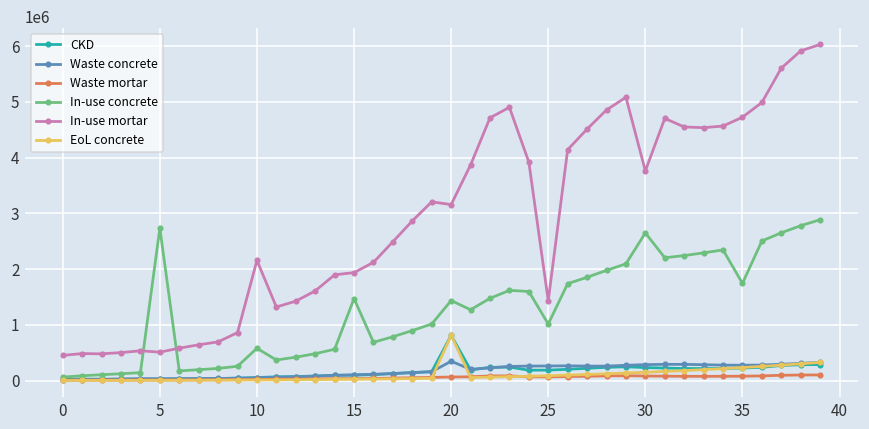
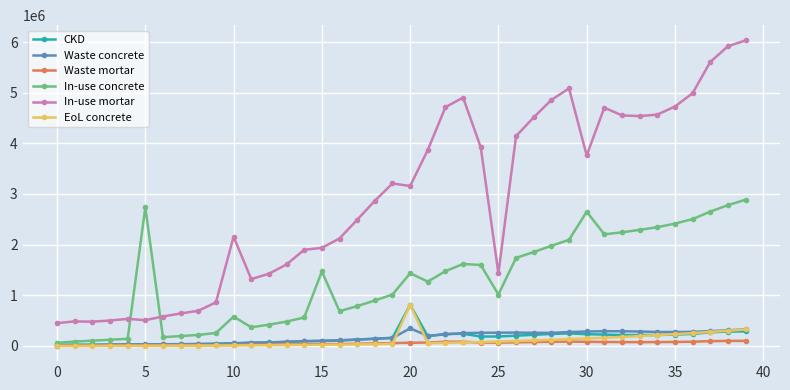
In-use concrete, 35: 1700000 -> 2400000
